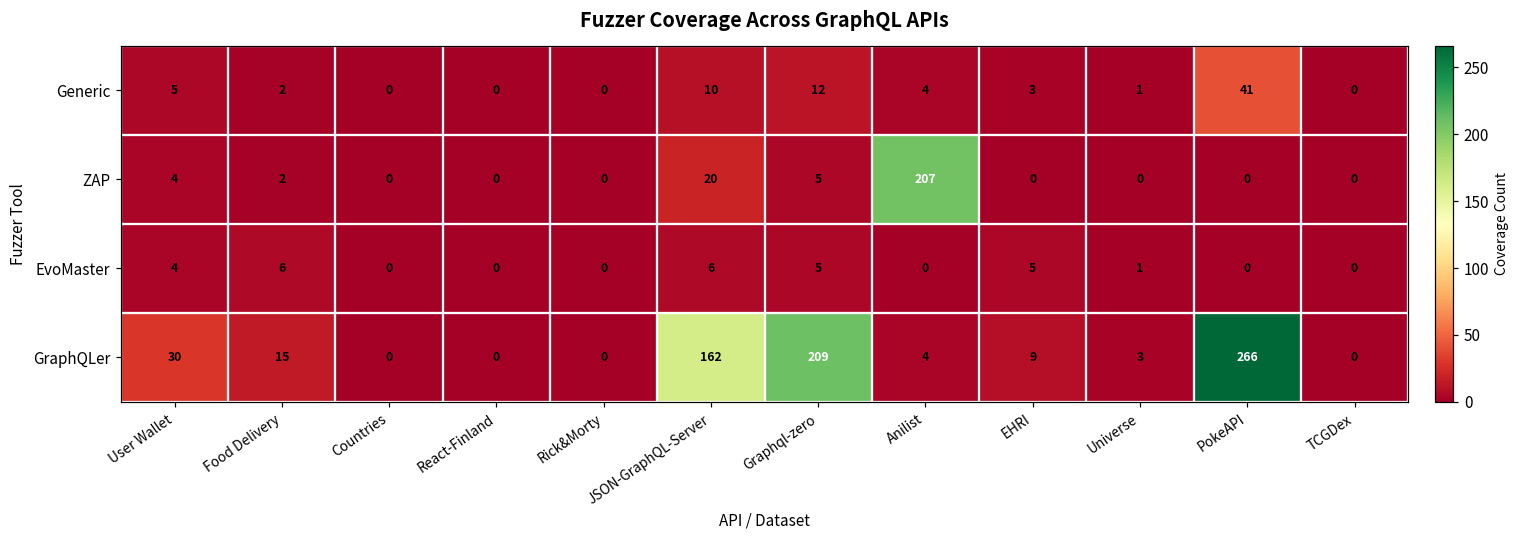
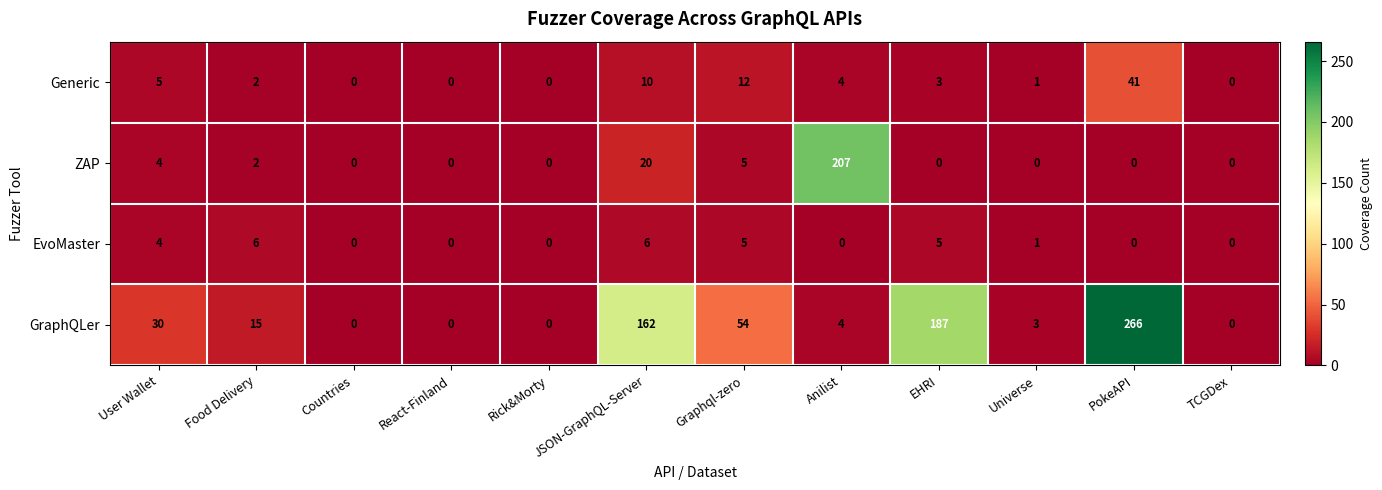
GraphQLer, Graphql-zero: 209 -> 54
GraphQLer, EHRI: 9 -> 187
